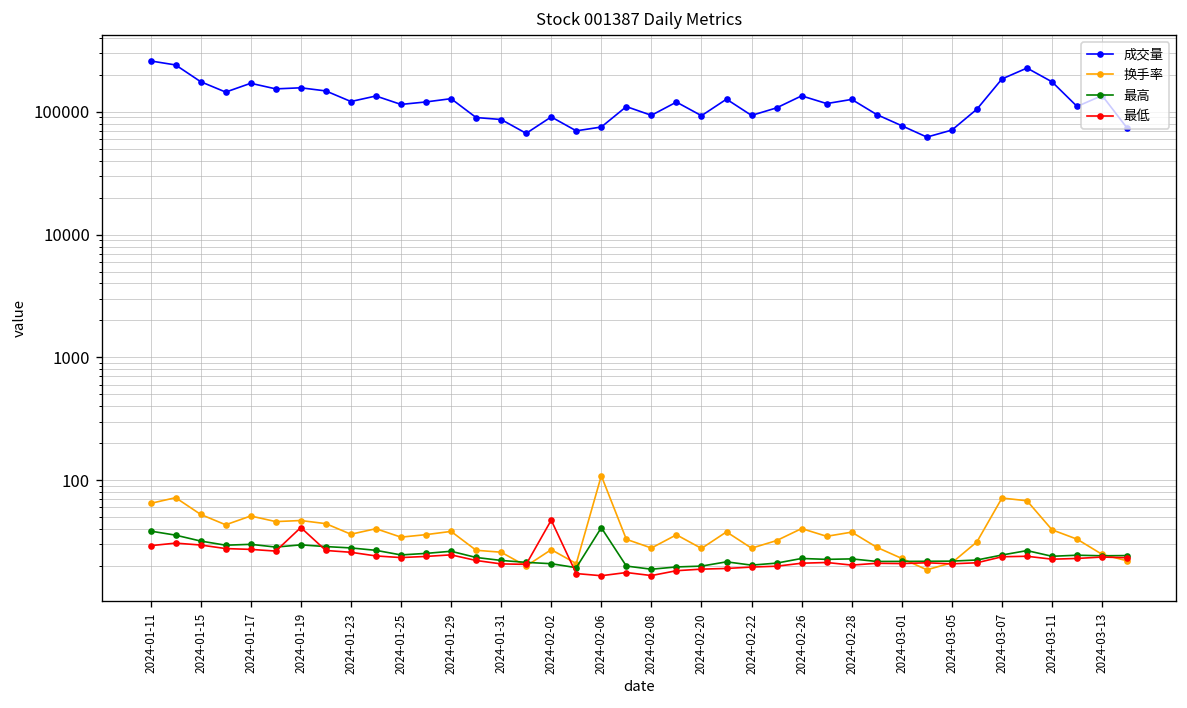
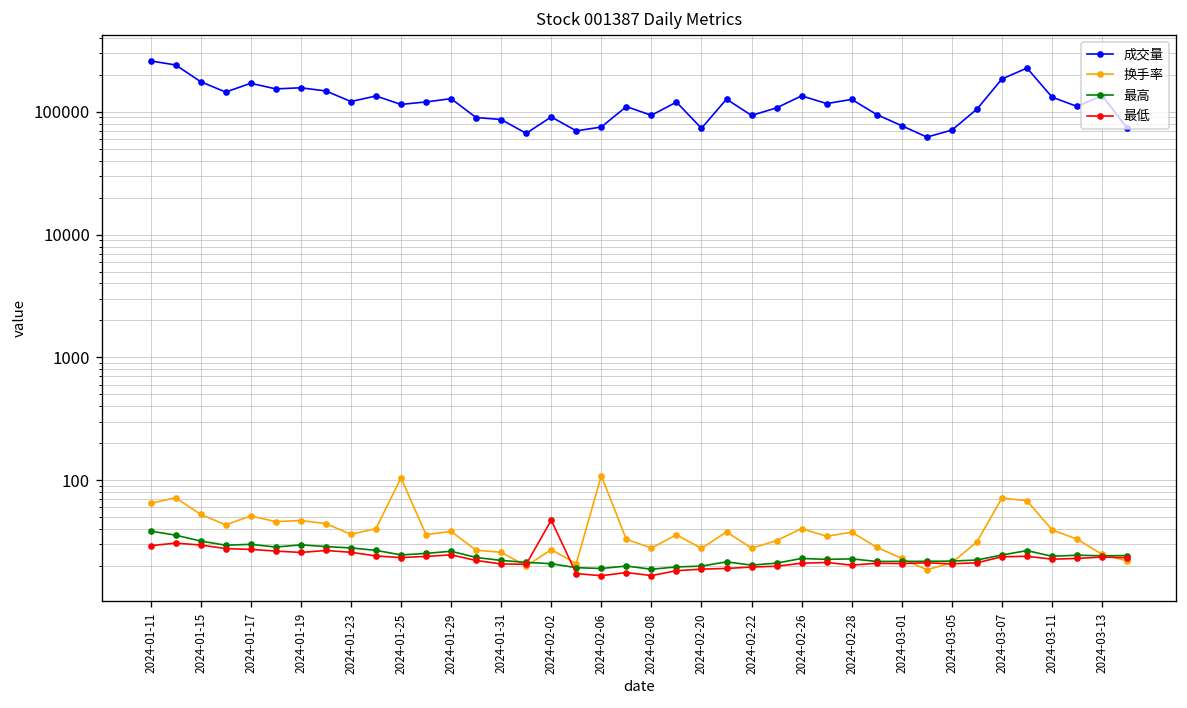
最低, 2024-01-19: 41 -> 26
换手率, 2024-01-25: 34 -> 100
最高, 2024-02-06: 41 -> 19
成交量, 2024-02-20: 90000 -> 70000
成交量, 2024-03-11: 180000 -> 130000
